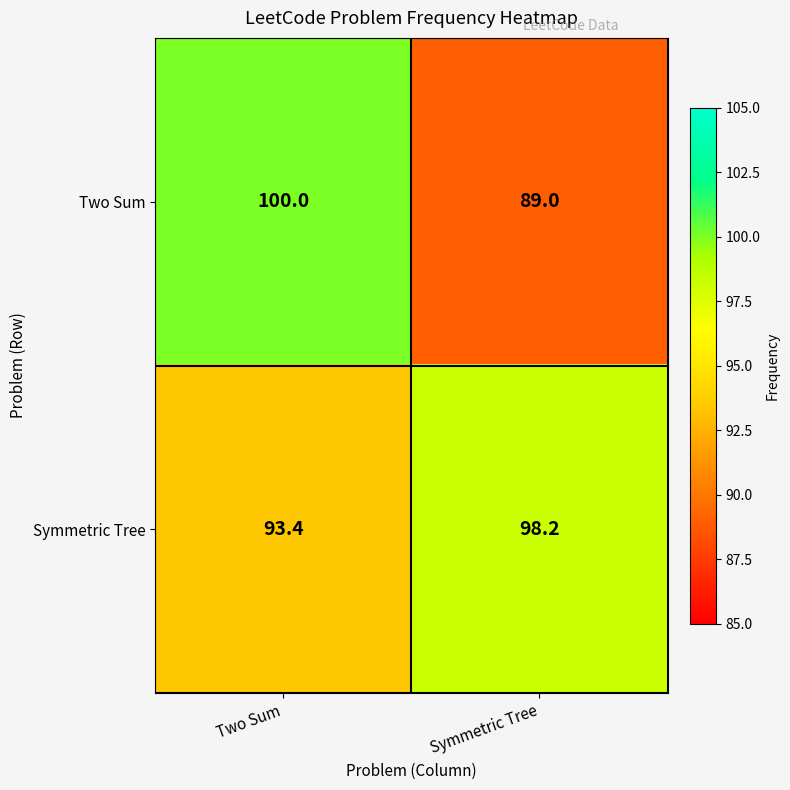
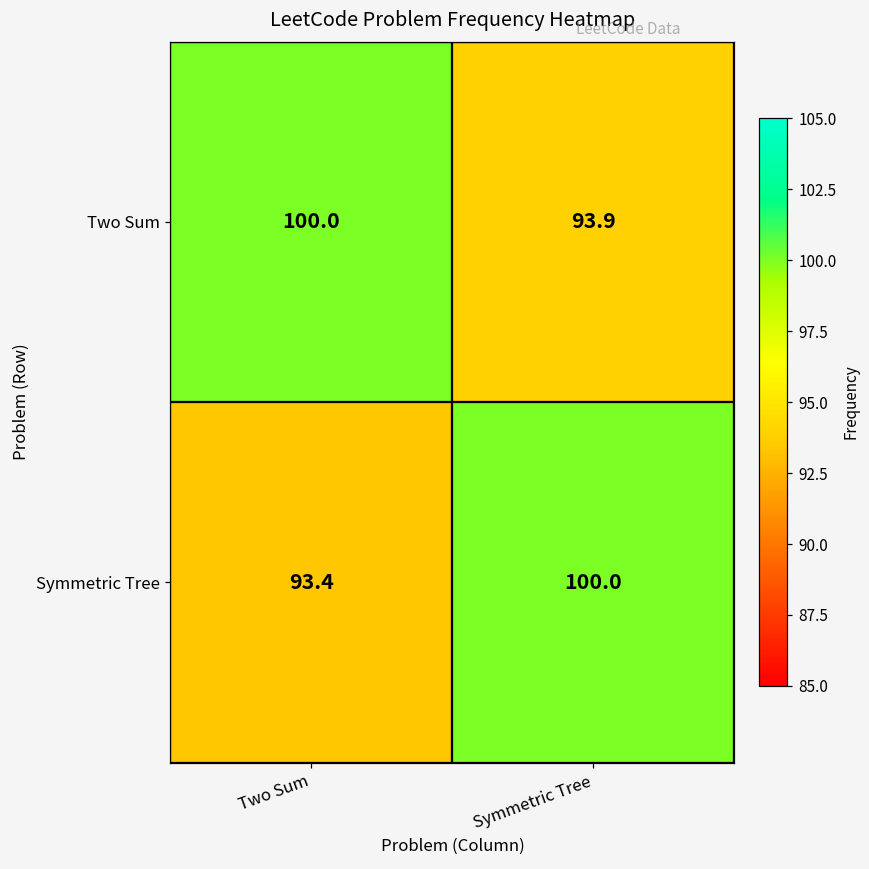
Two Sum, Symmetric Tree: 89.0 -> 93.9
Symmetric Tree, Symmetric Tree: 98.2 -> 100.0
